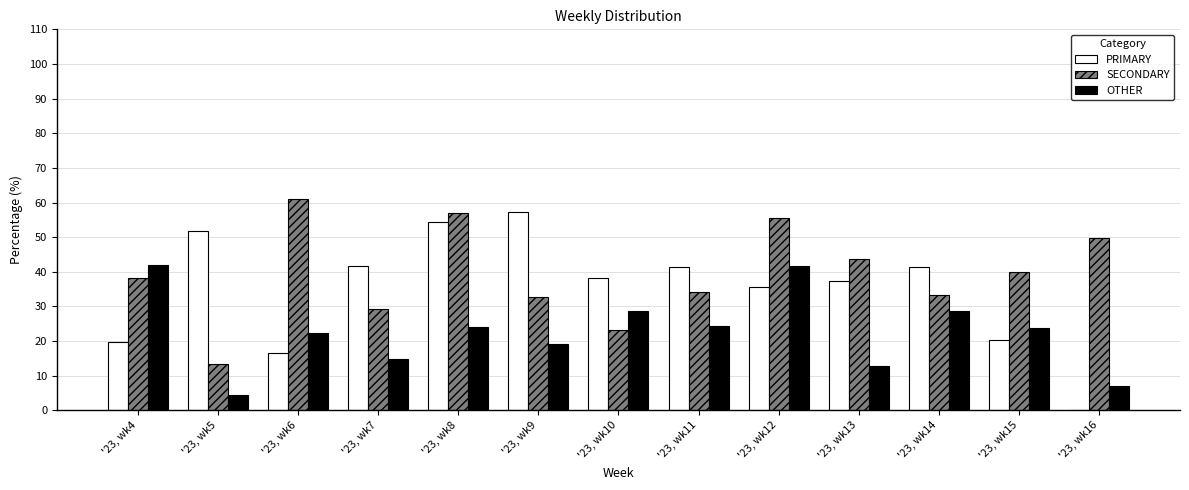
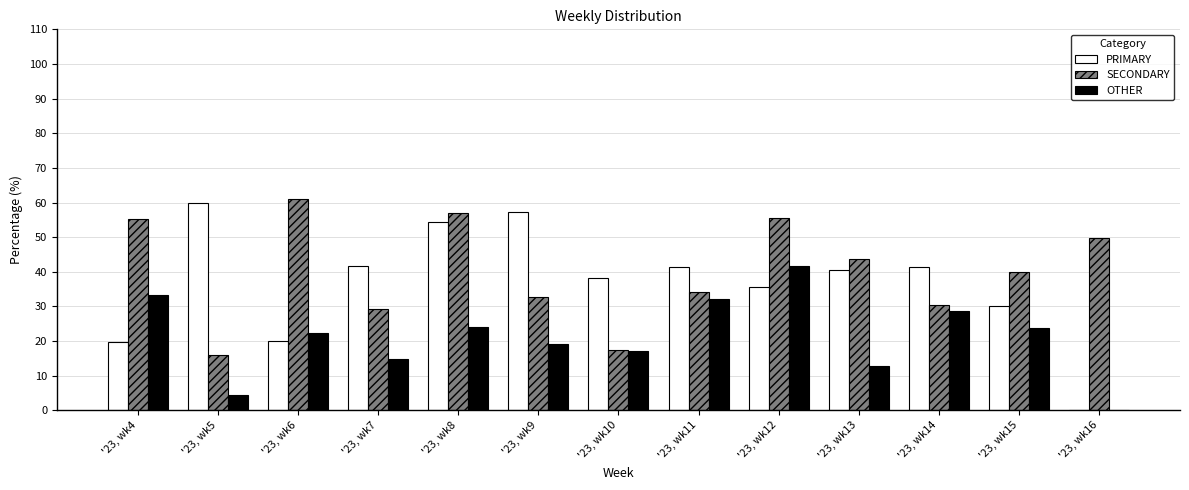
SECONDARY, '23, wk4: 38 -> 55
OTHER, '23, wk4: 42 -> 33
PRIMARY, '23, wk5: 52 -> 60
SECONDARY, '23, wk5: 13 -> 16
PRIMARY, '23, wk6: 17 -> 20
SECONDARY, '23, wk10: 23 -> 18
OTHER, '23, wk10: 29 -> 17
OTHER, '23, wk11: 24 -> 32
PRIMARY, '23, wk13: 37 -> 41
SECONDARY, '23, wk14: 33 -> 30
PRIMARY, '23, wk15: 20 -> 30
OTHER, '23, wk16: 7 -> 0
